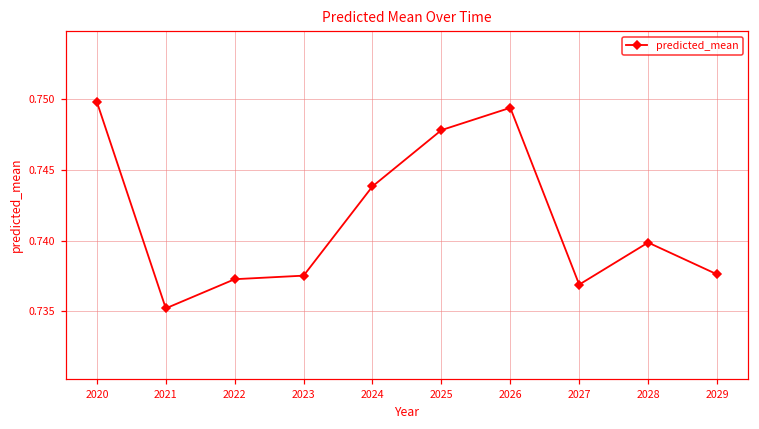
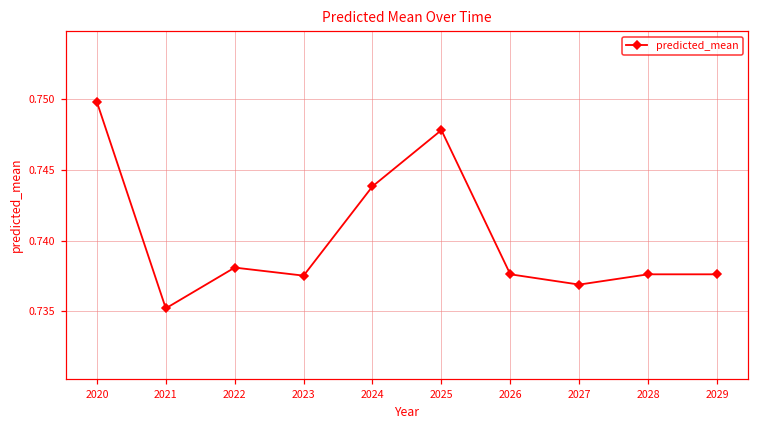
2022: 0.7373 -> 0.7381
2026: 0.7494 -> 0.7376
2028: 0.7399 -> 0.7376
